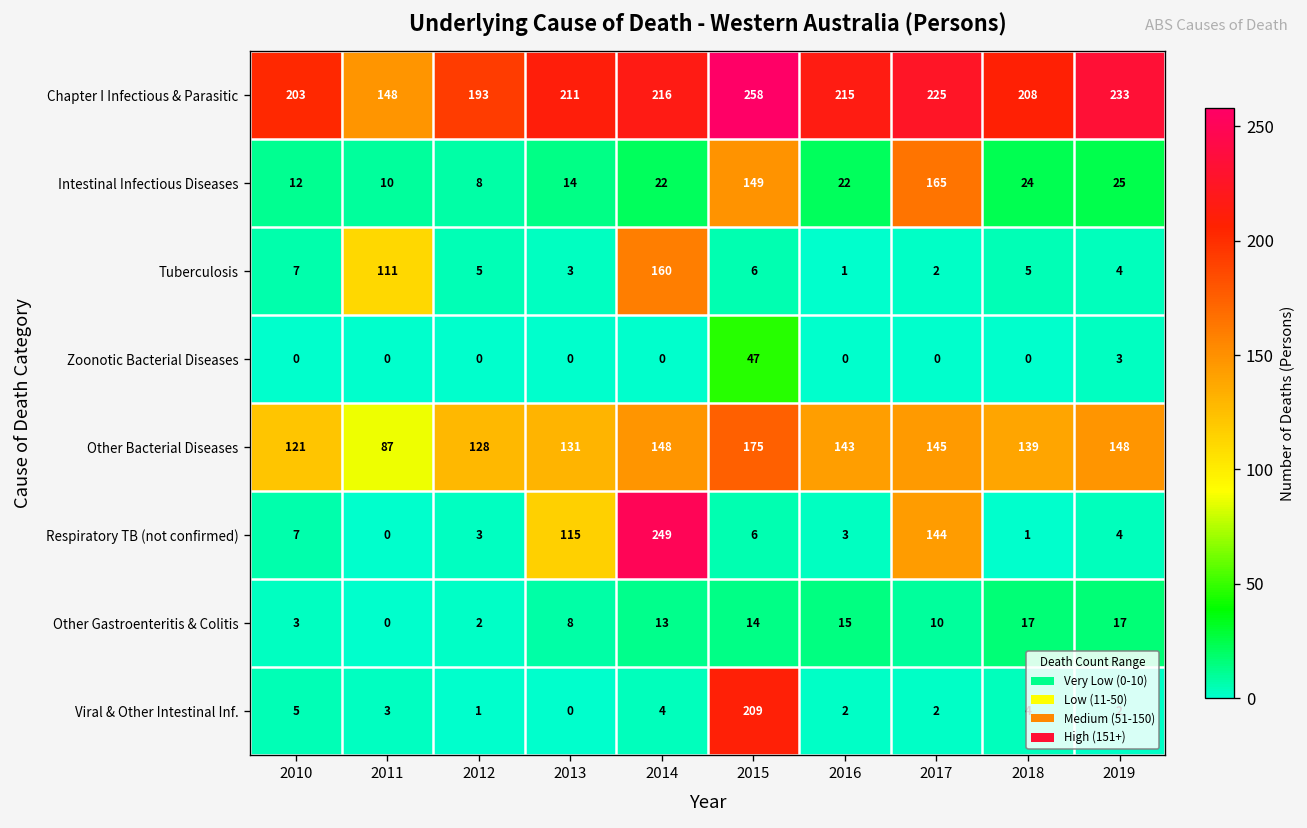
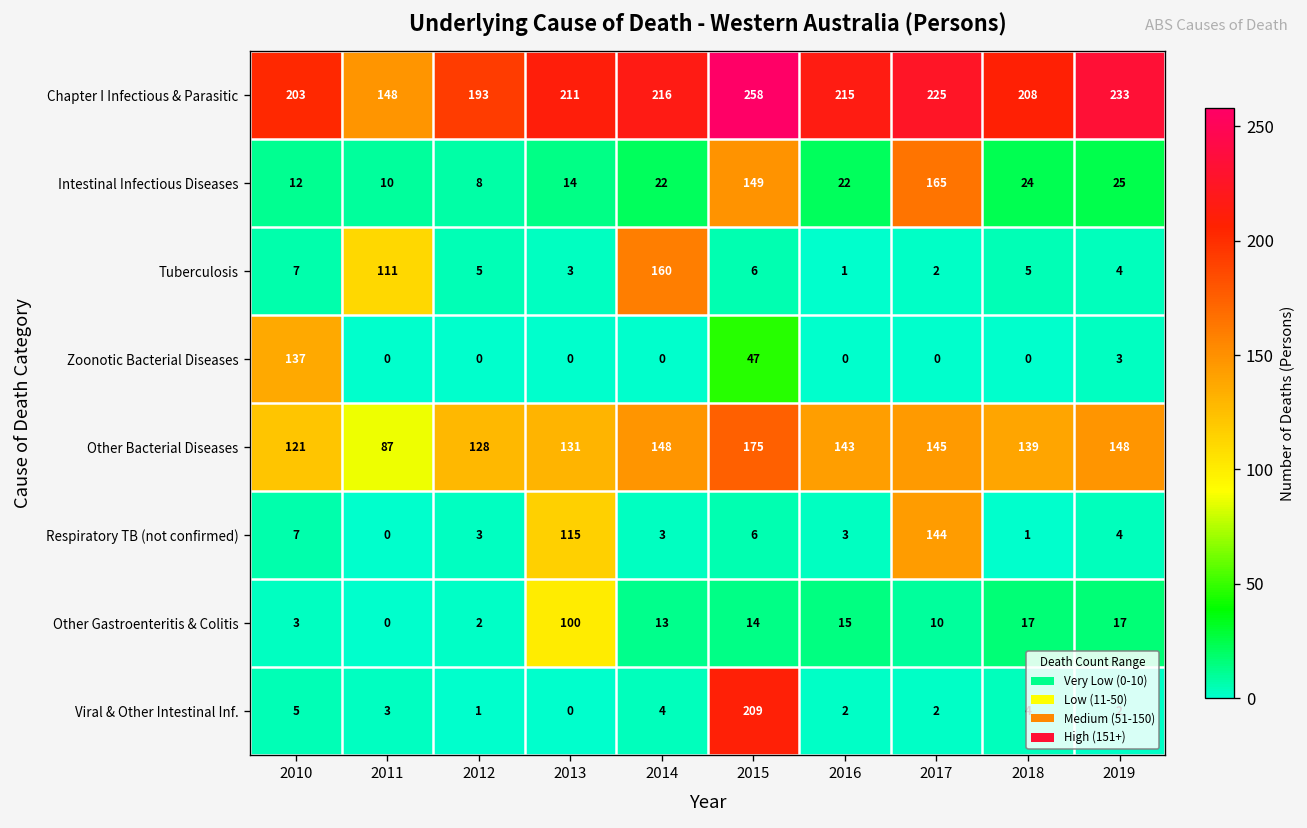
Zoonotic Bacterial Diseases, 2010: 0 -> 137
Respiratory TB (not confirmed), 2014: 249 -> 3
Other Gastroenteritis & Colitis, 2013: 8 -> 100
